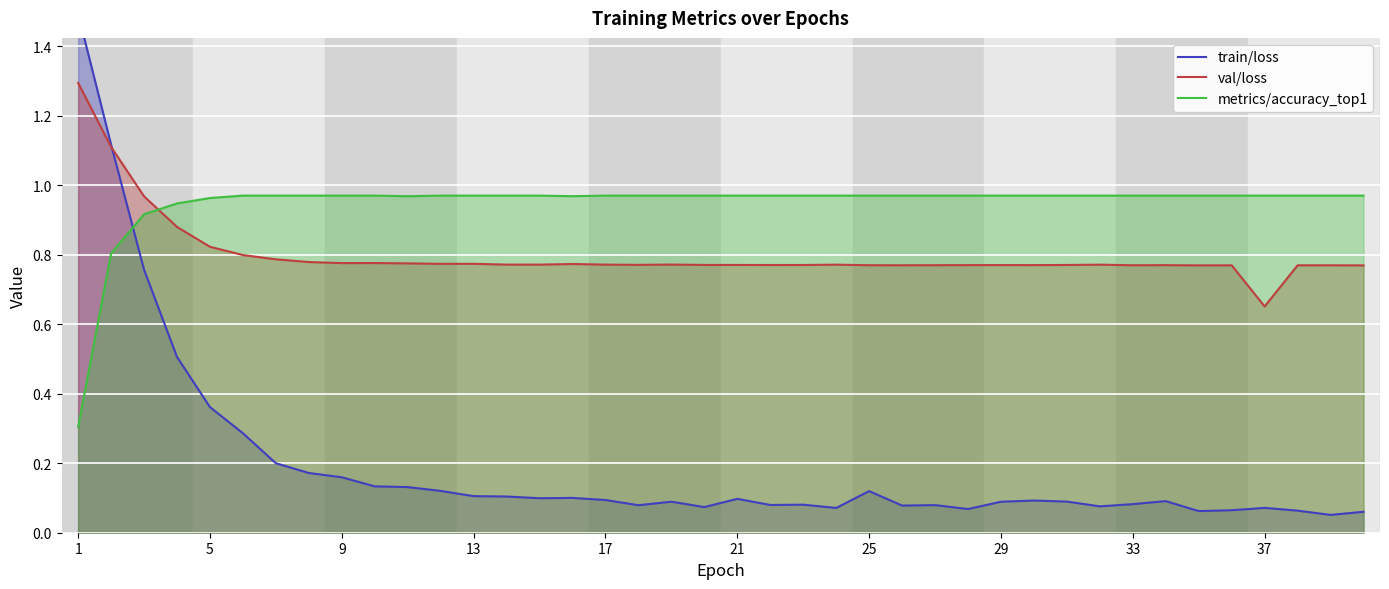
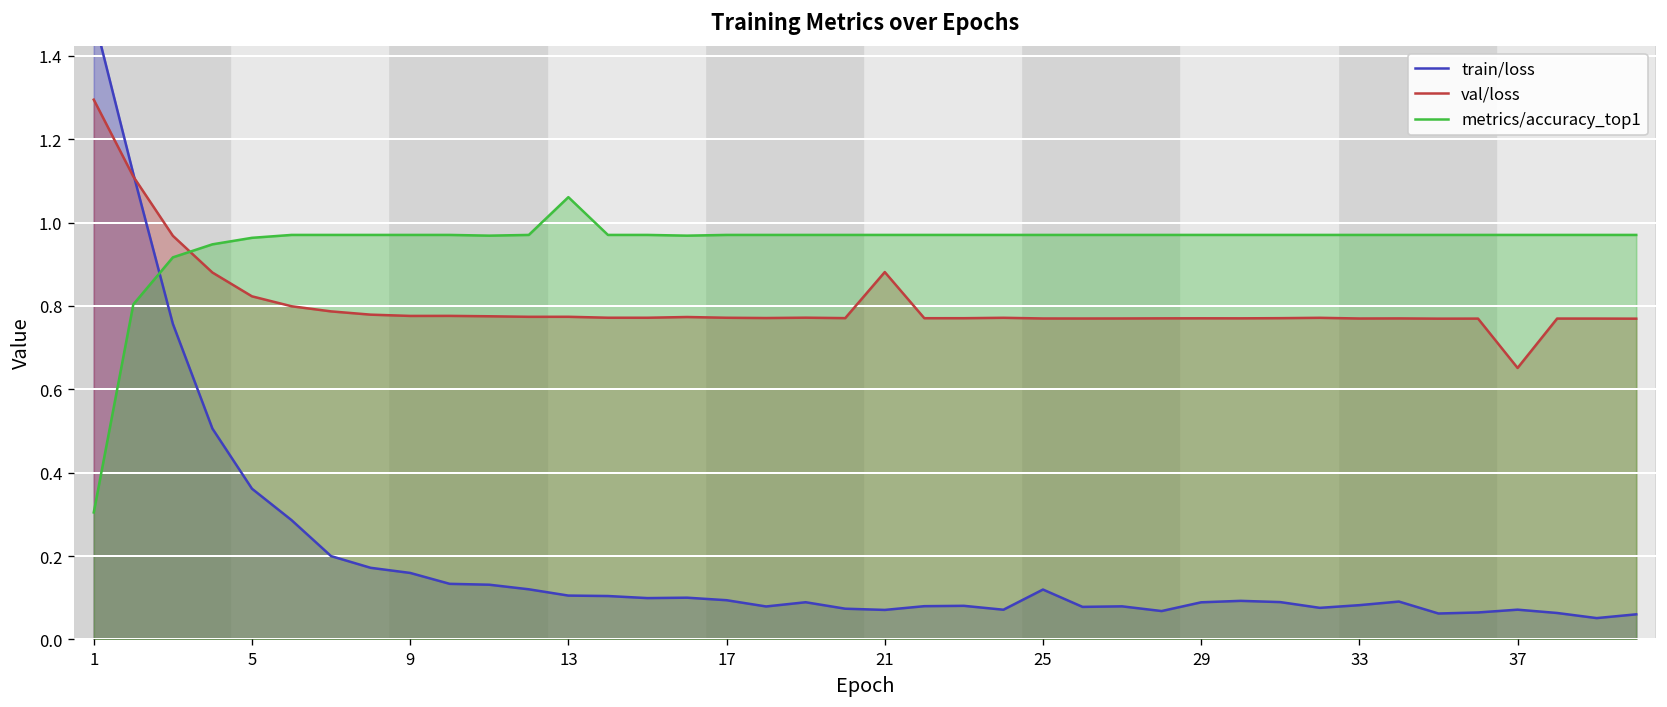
metrics/accuracy_top1, 13: 0.97 -> 1.06
train/loss, 21: 0.10 -> 0.07
val/loss, 21: 0.77 -> 0.88
